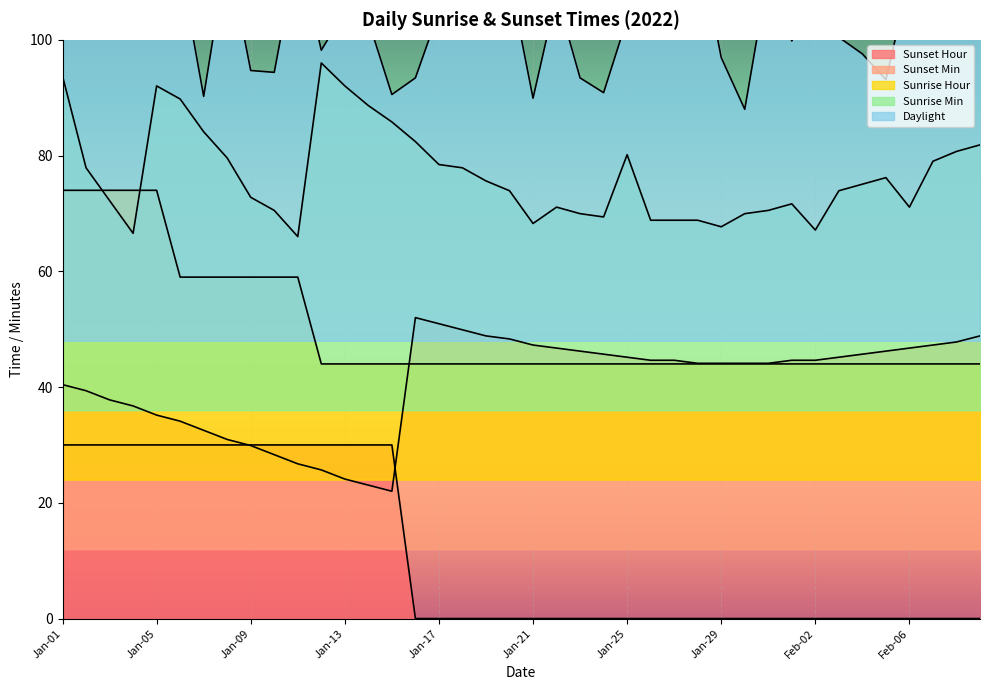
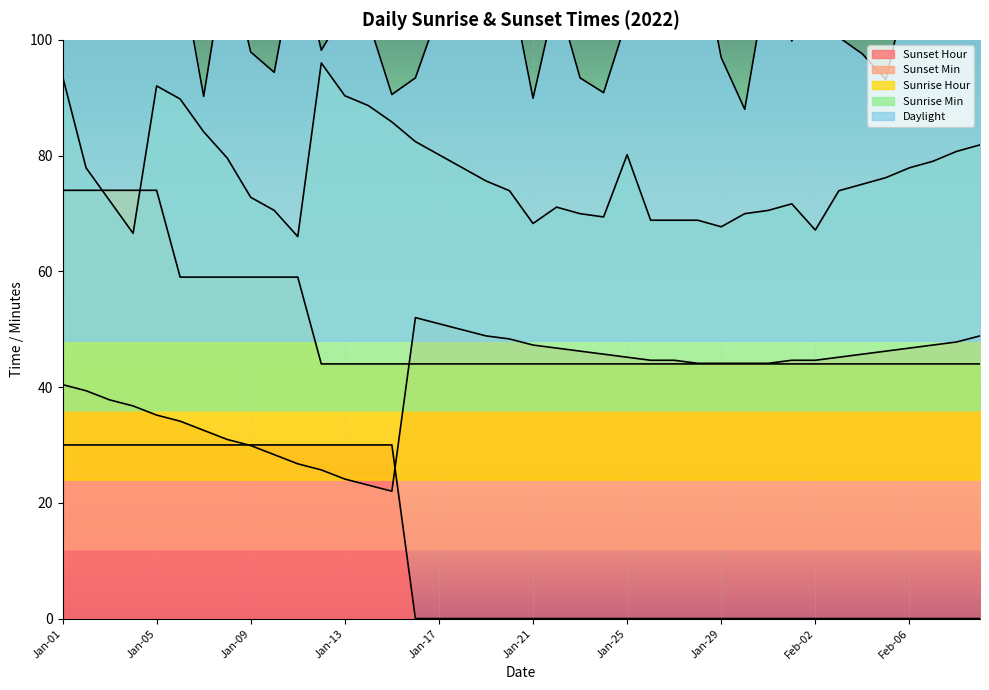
Daylight, Jan-09: 95 -> 98
Sunrise Min, Jan-13: 92 -> 90
Sunrise Min, Jan-17: 78 -> 80
Sunrise Min, Feb-06: 71 -> 78
